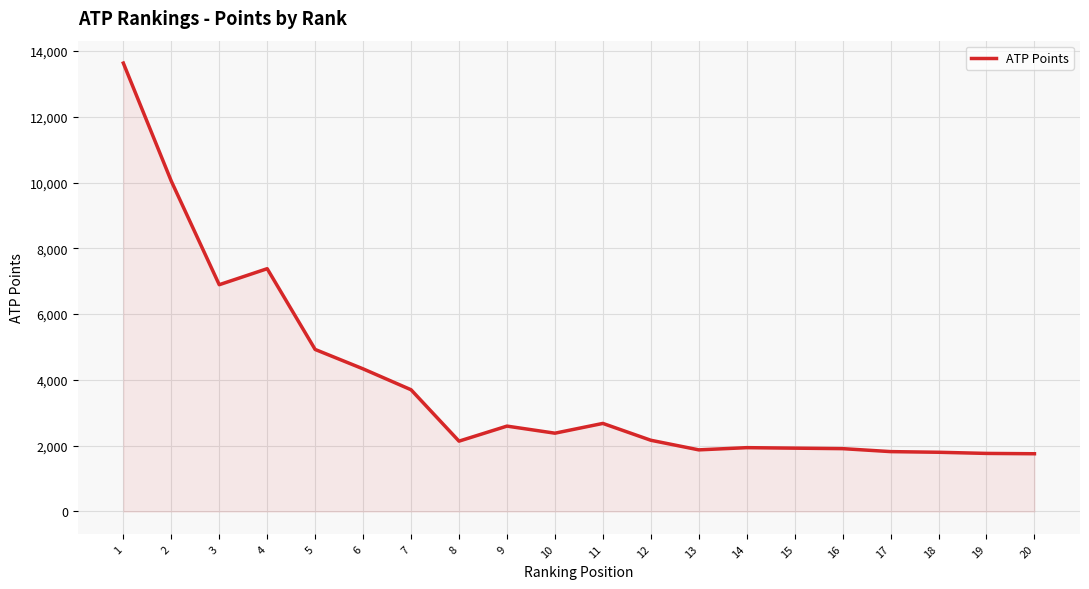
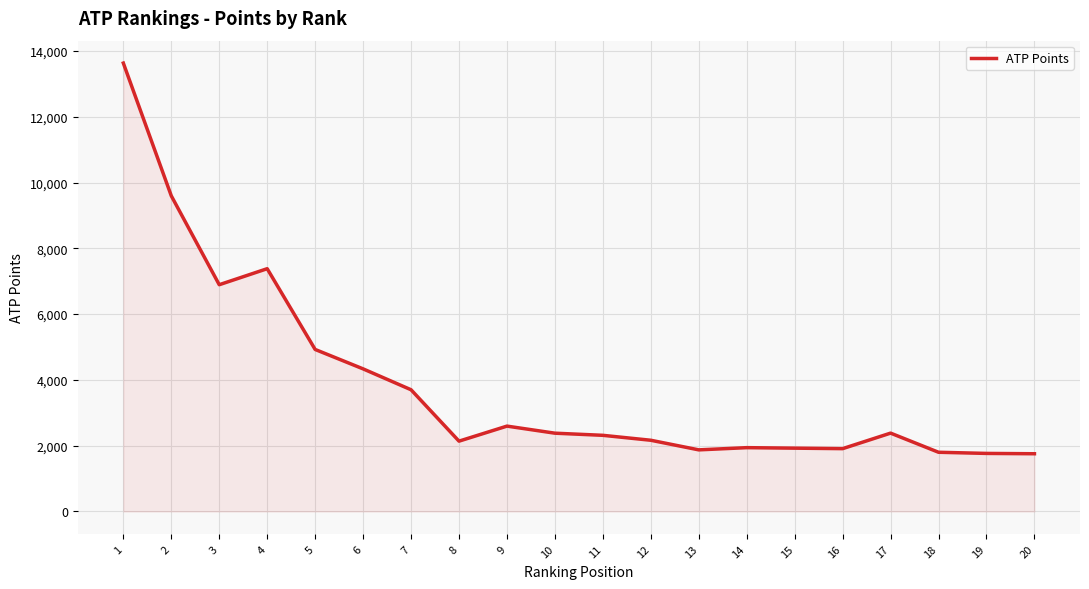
2: 10,000 -> 9,600
11: 2,700 -> 2,300
17: 1,800 -> 2,400
